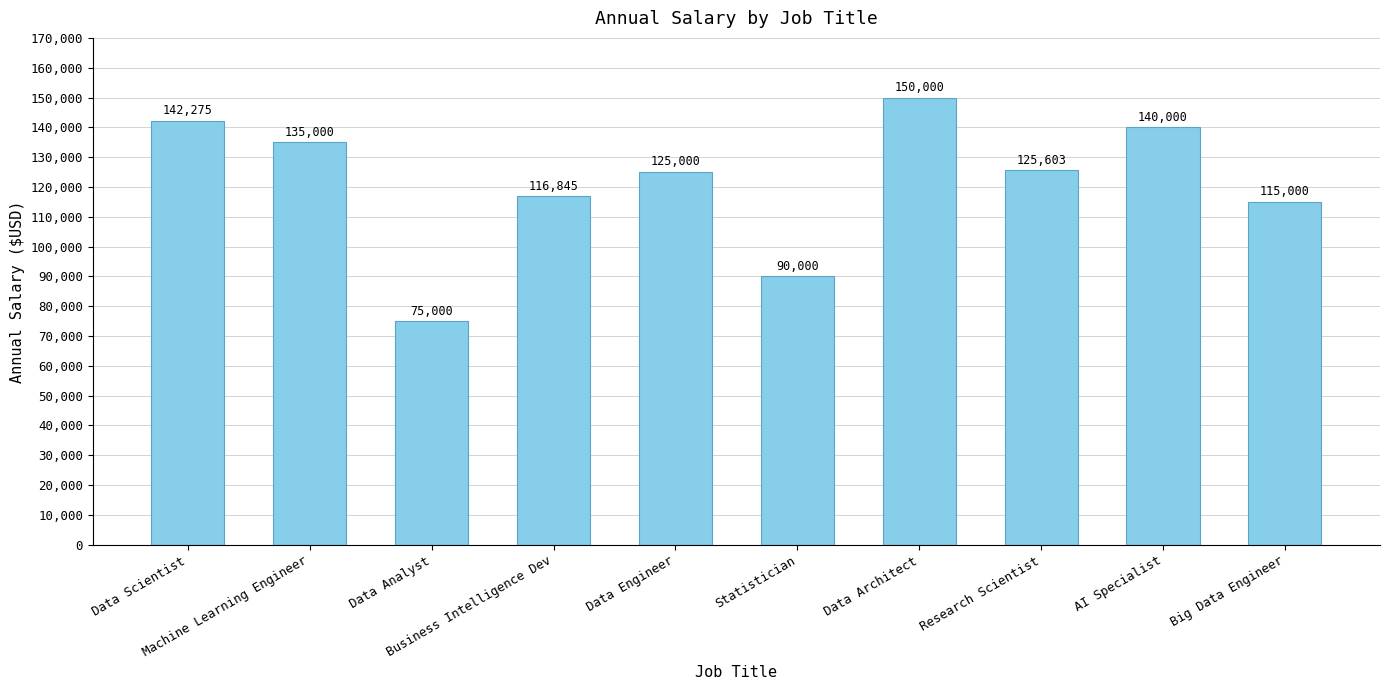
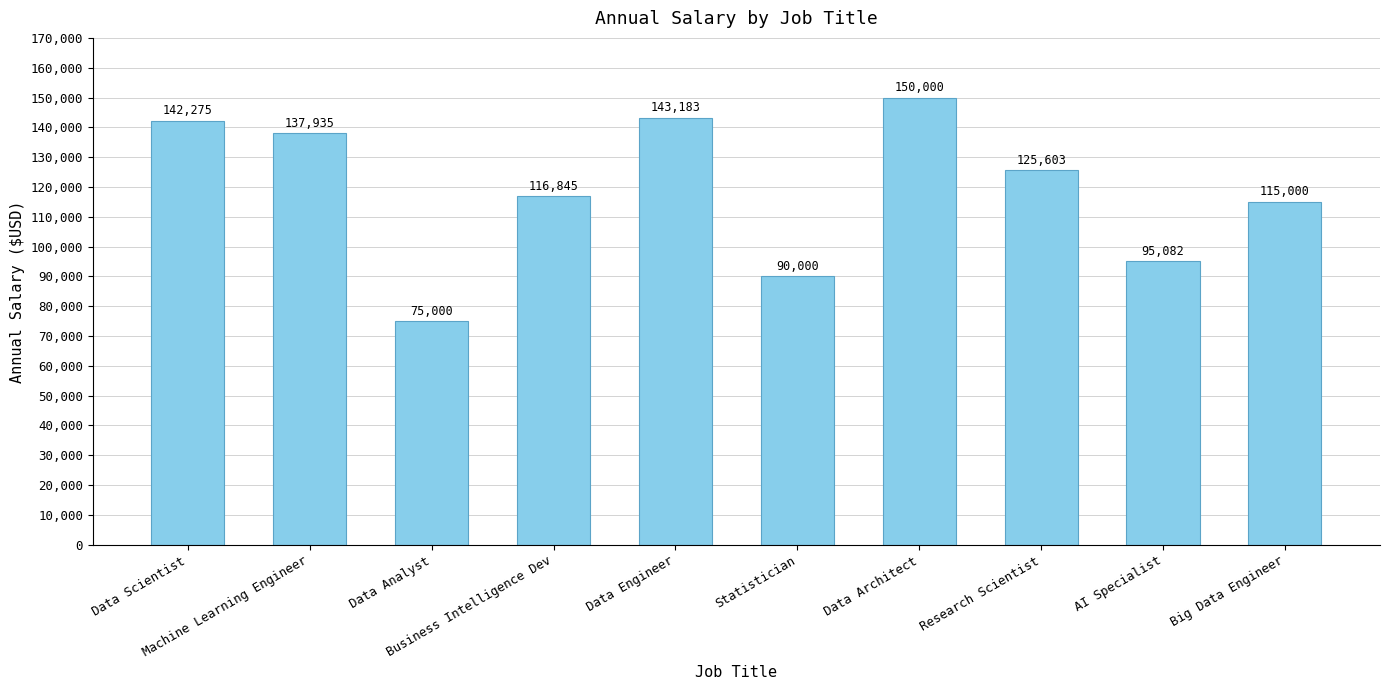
Machine Learning Engineer: 135,000 -> 137,935
Data Engineer: 125,000 -> 143,183
AI Specialist: 140,000 -> 95,082
